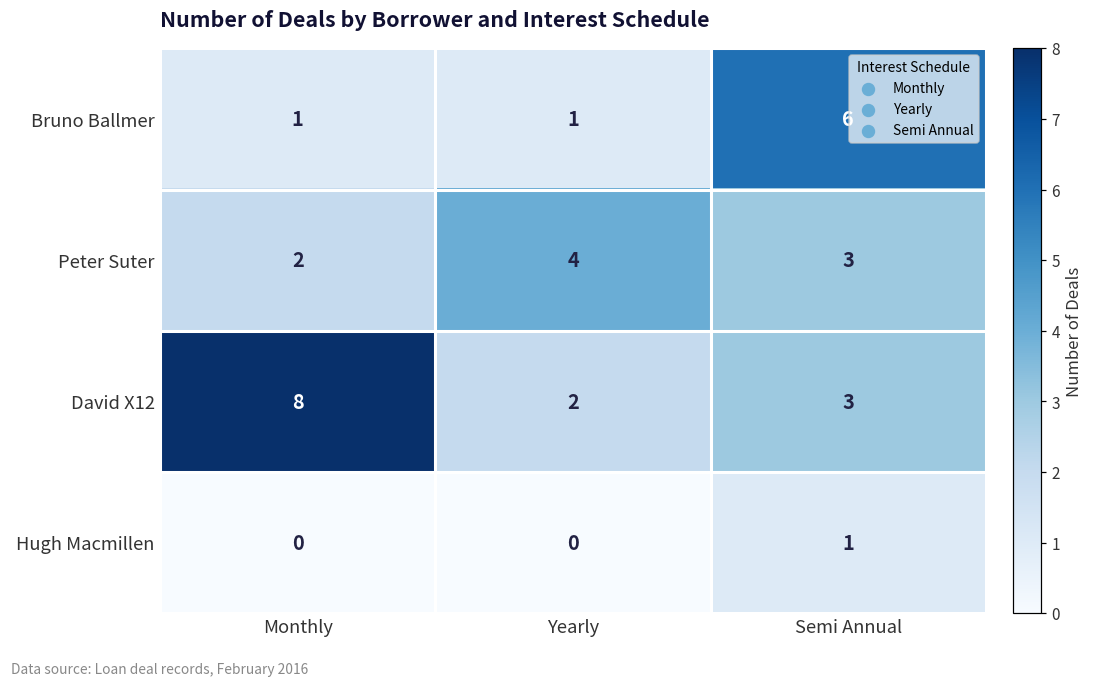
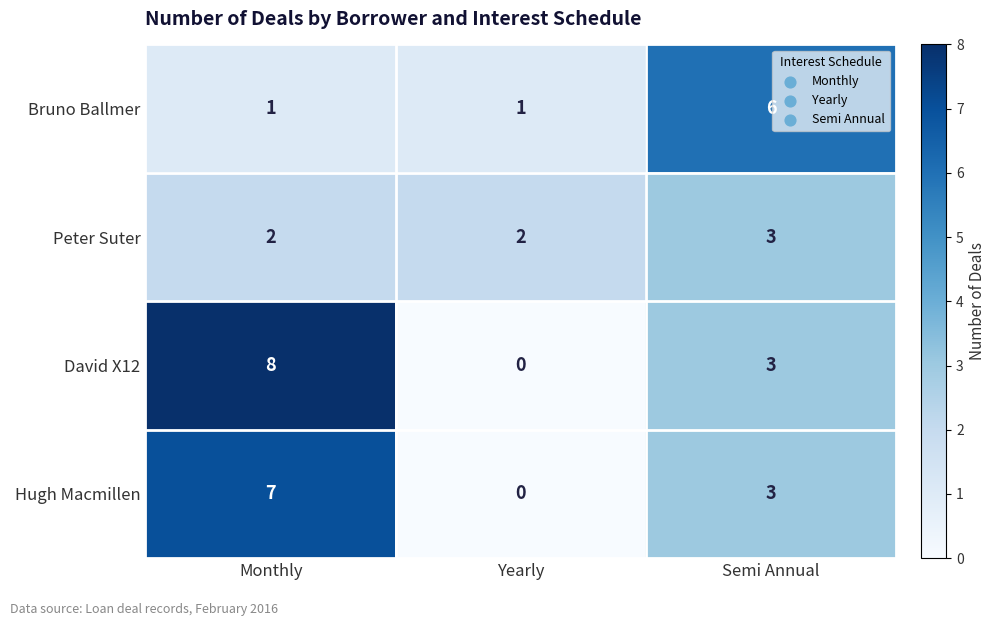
Peter Suter, Yearly: 4 -> 2
David X12, Yearly: 2 -> 0
Hugh Macmillen, Monthly: 0 -> 7
Hugh Macmillen, Semi Annual: 1 -> 3
